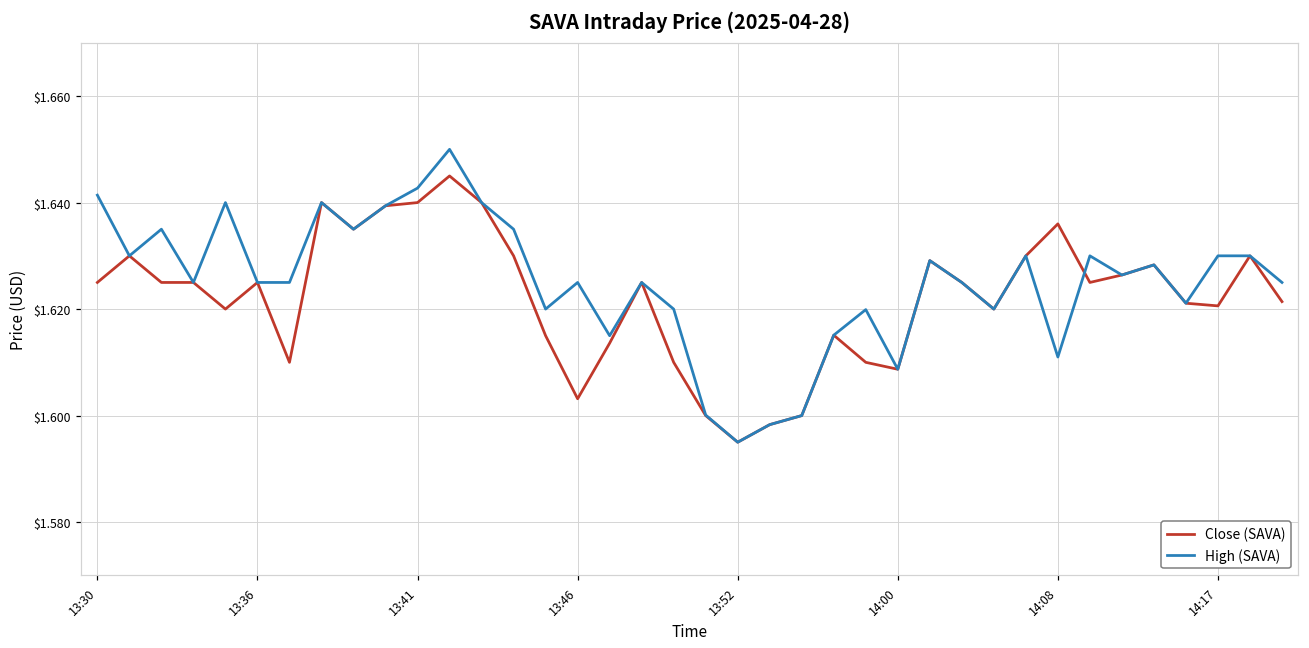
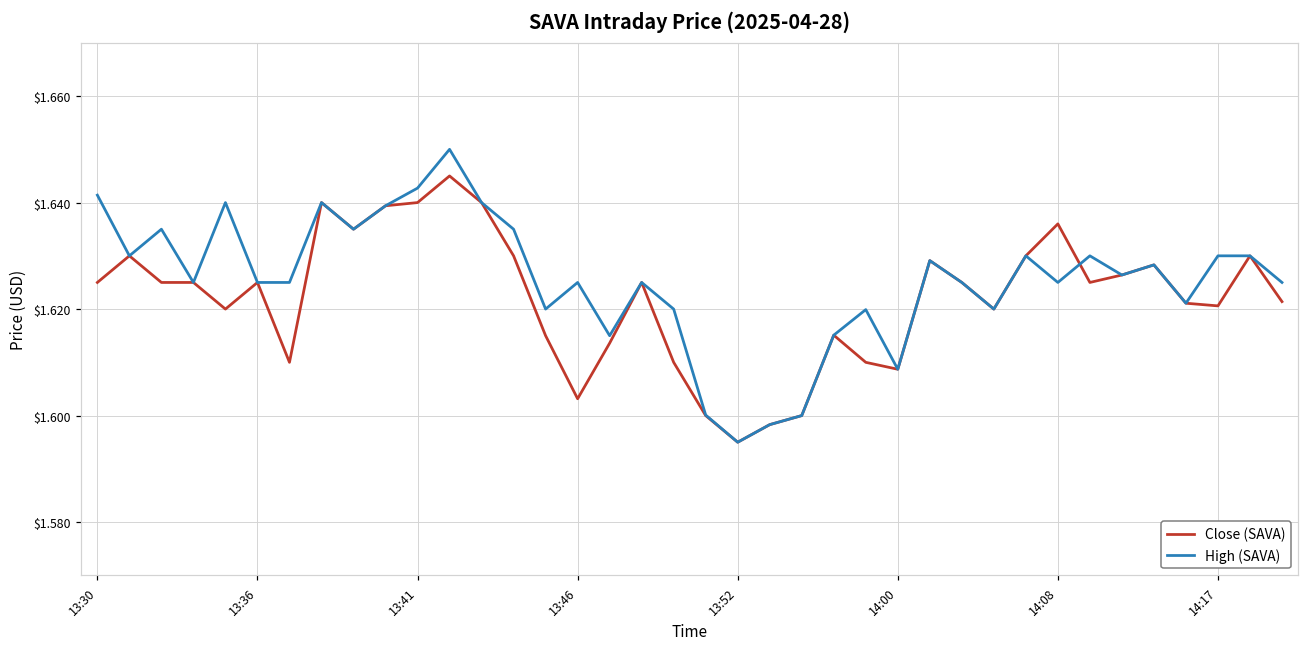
High (SAVA), 14:08: $1.611 -> $1.625
